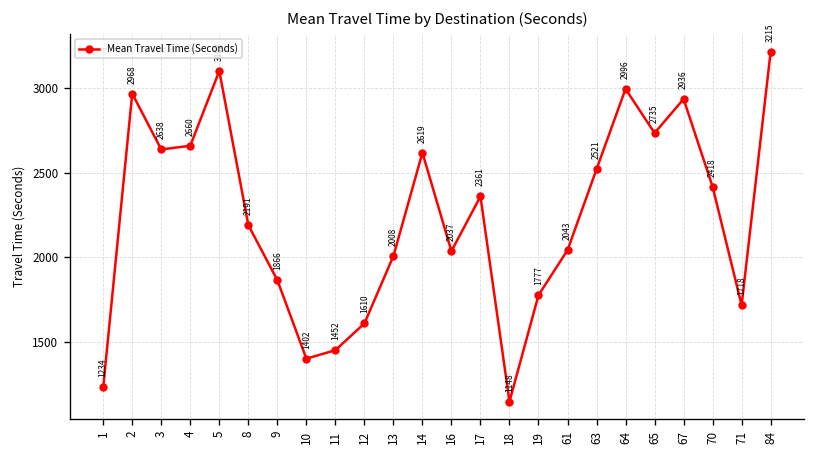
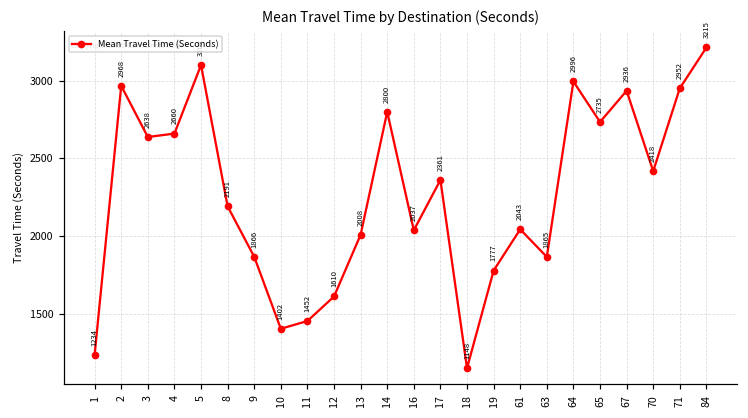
14: 2619 -> 2800
63: 2521 -> 1865
71: 1718 -> 2952
